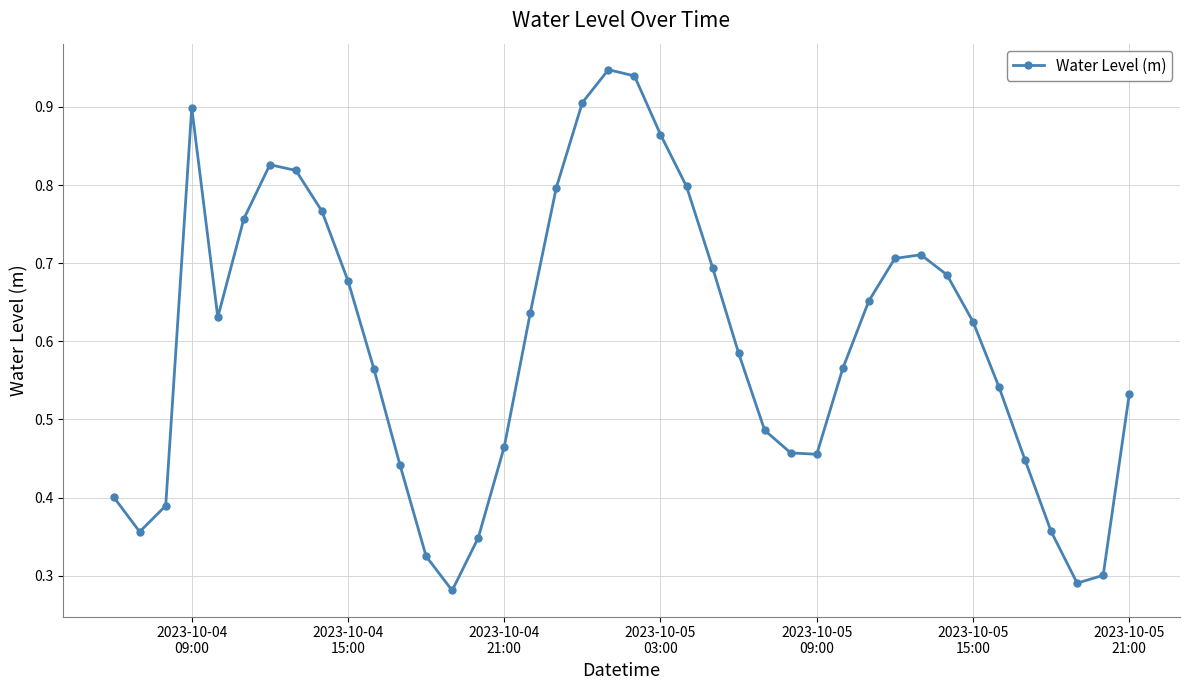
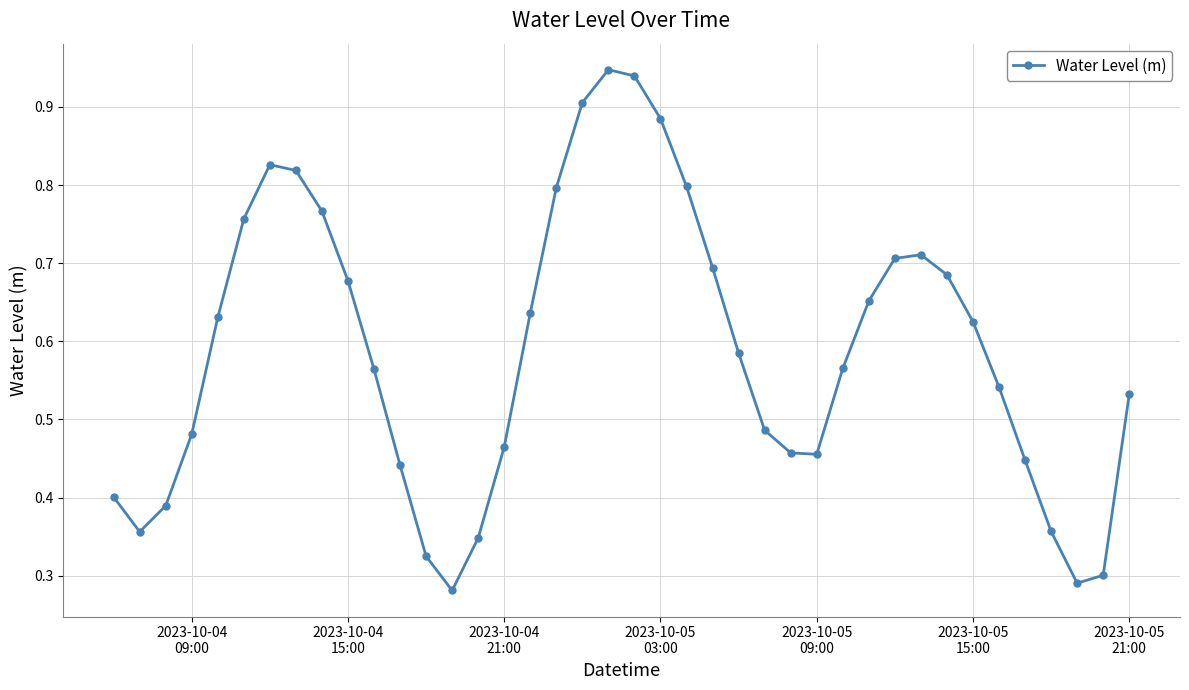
2023-10-04 09:00: 0.90 -> 0.48
2023-10-05 03:00: 0.86 -> 0.88
